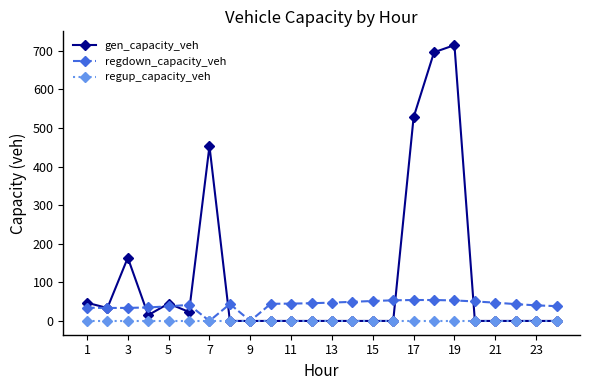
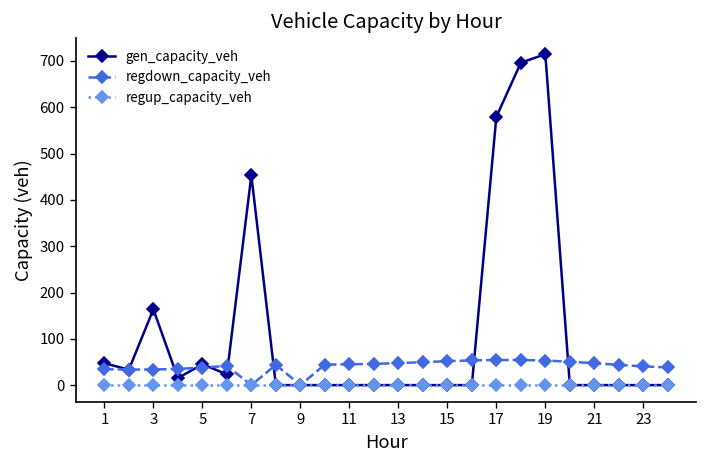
gen_capacity_veh, 17: 530 -> 580
